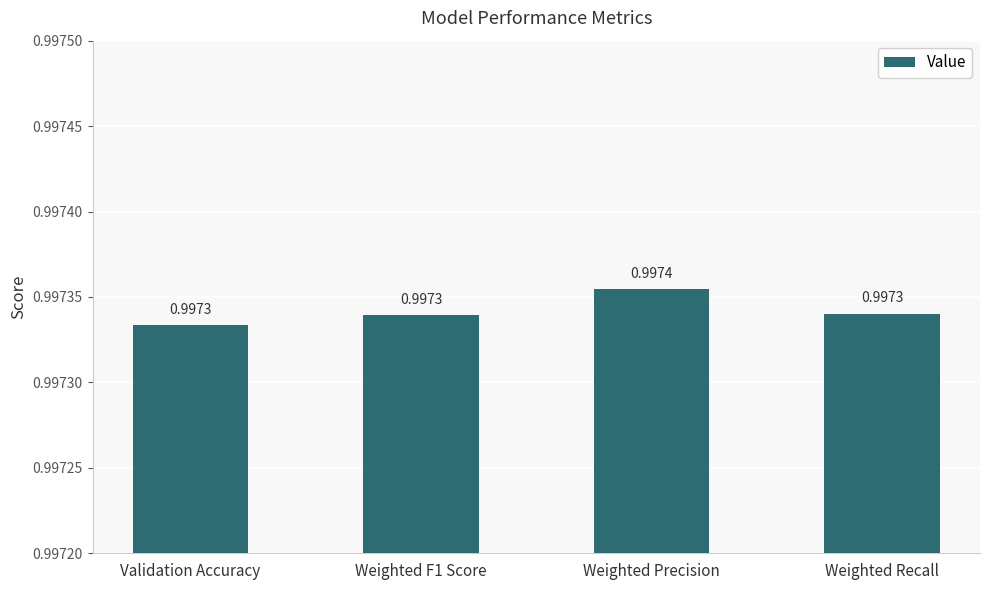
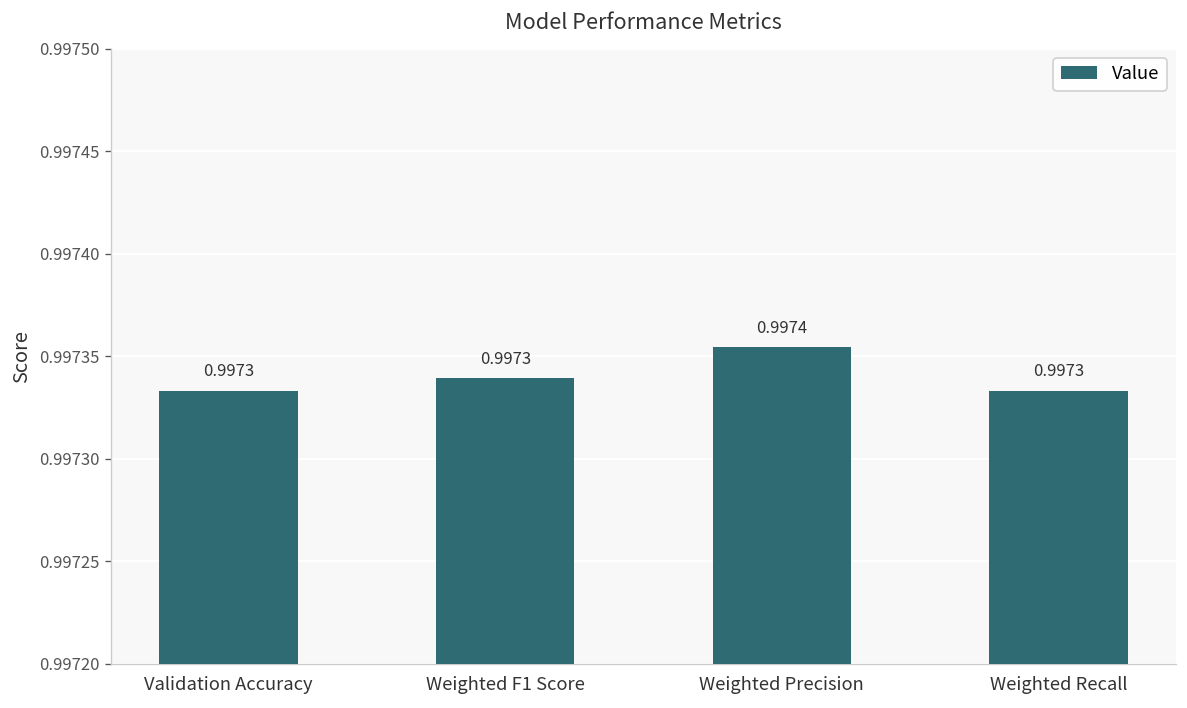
Weighted Recall: 0.997340 -> 0.997333
